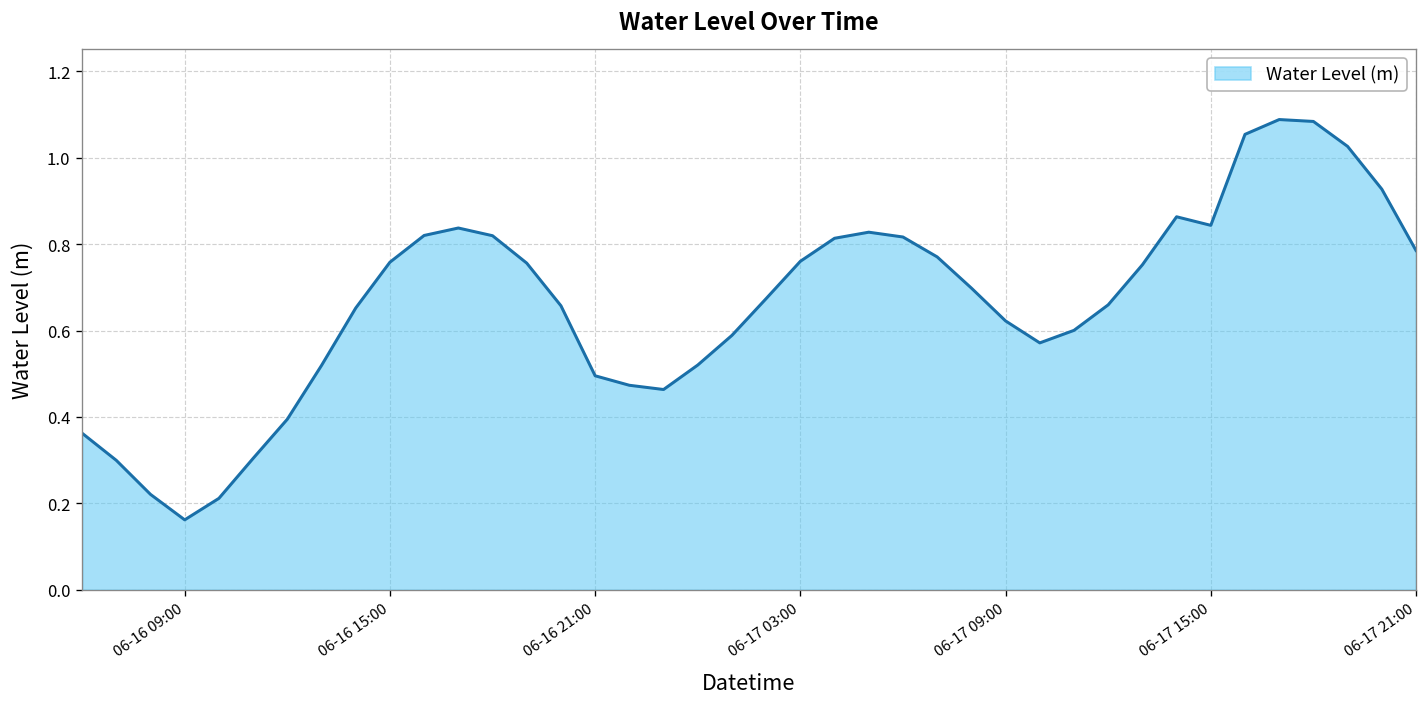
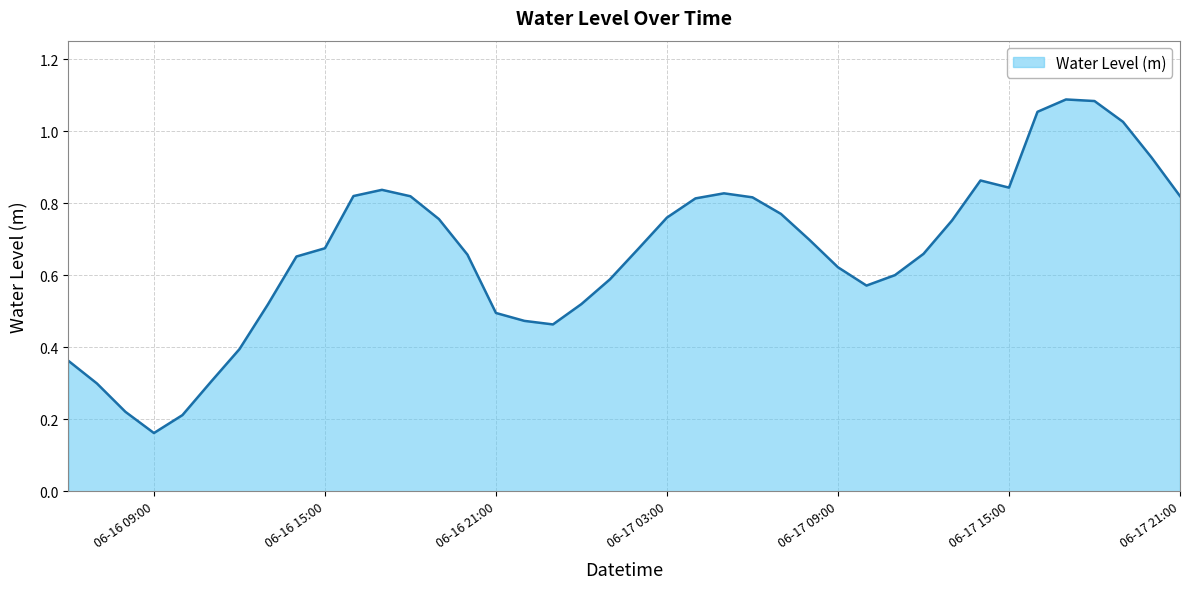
06-16 15:00: 0.76 -> 0.68
06-17 21:00: 0.79 -> 0.82
